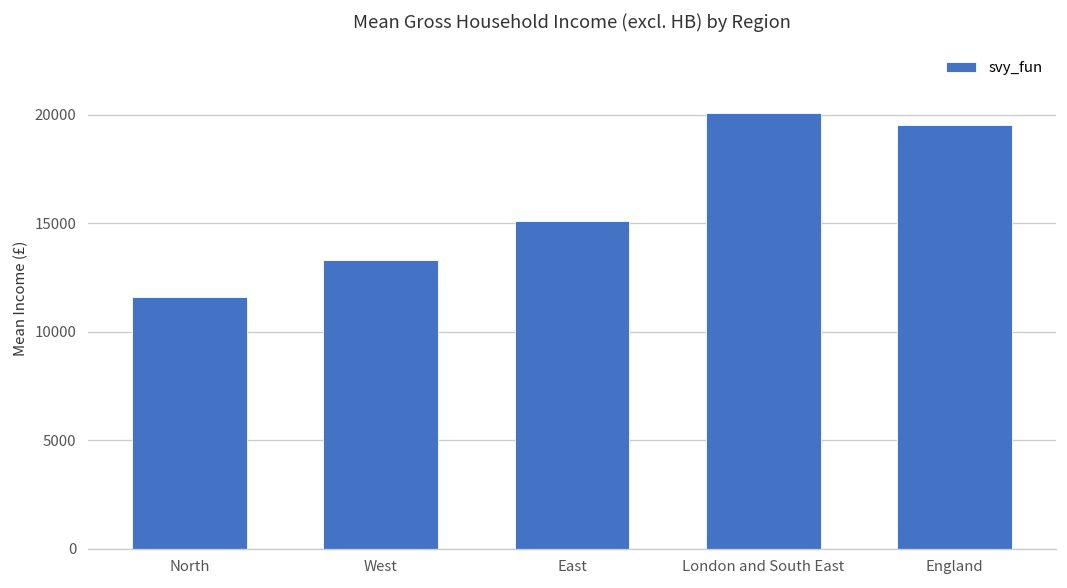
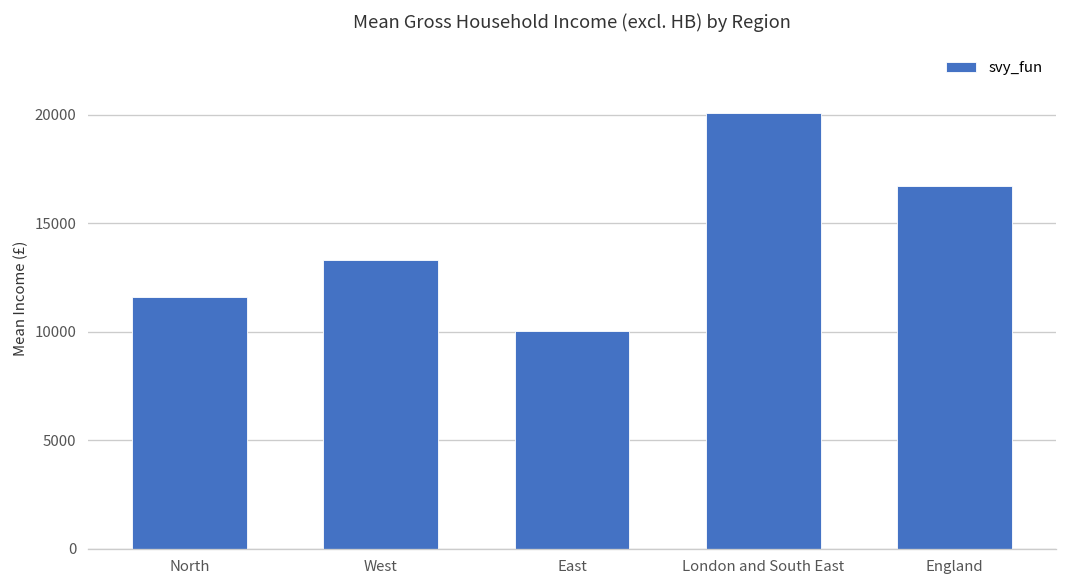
East: 15100 -> 10000
England: 19500 -> 16700
